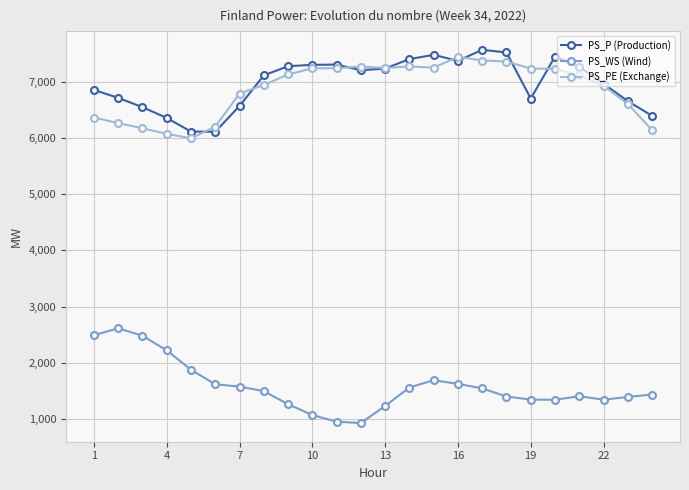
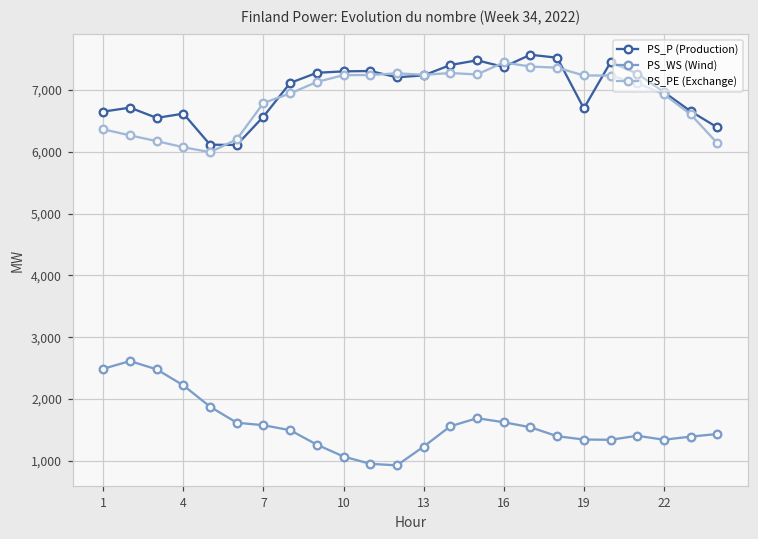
PS_P (Production), 1: 6,900 -> 6,700
PS_P (Production), 4: 6,400 -> 6,600
